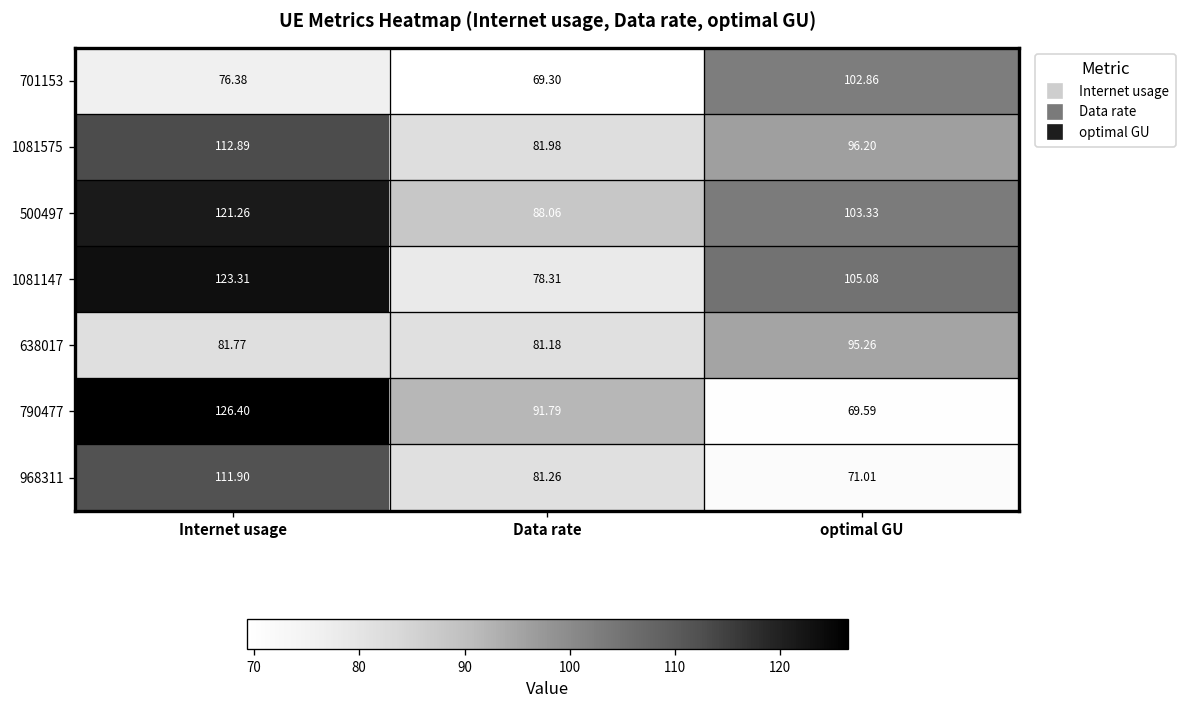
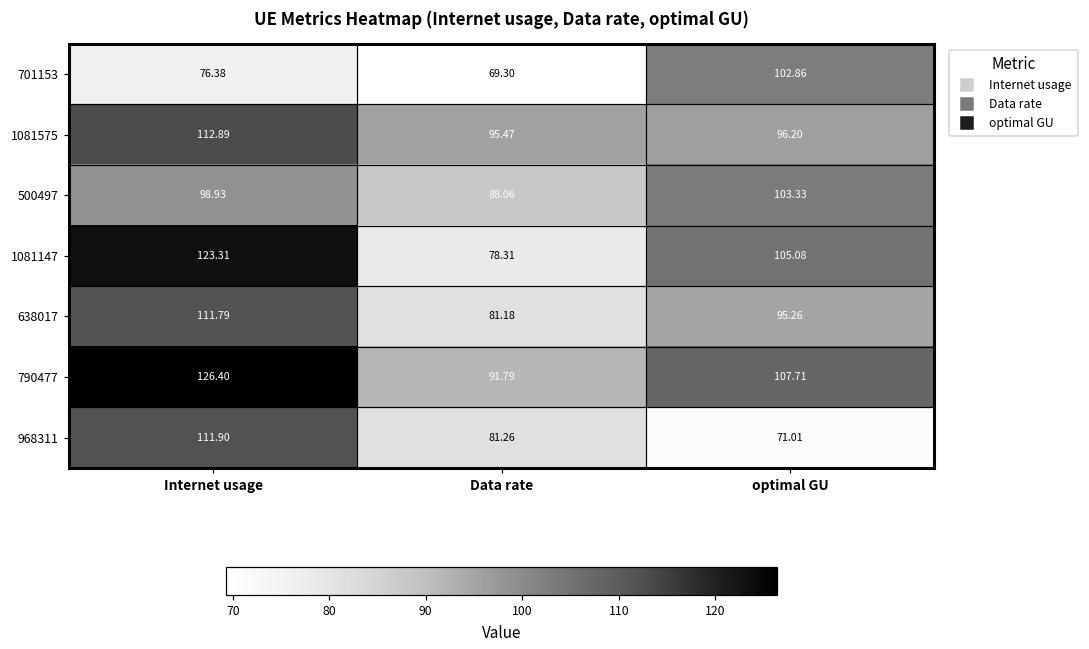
1081575, Data rate: 81.98 -> 95.47
500497, Internet usage: 121.26 -> 98.93
638017, Internet usage: 81.77 -> 111.79
790477, optimal GU: 69.59 -> 107.71
